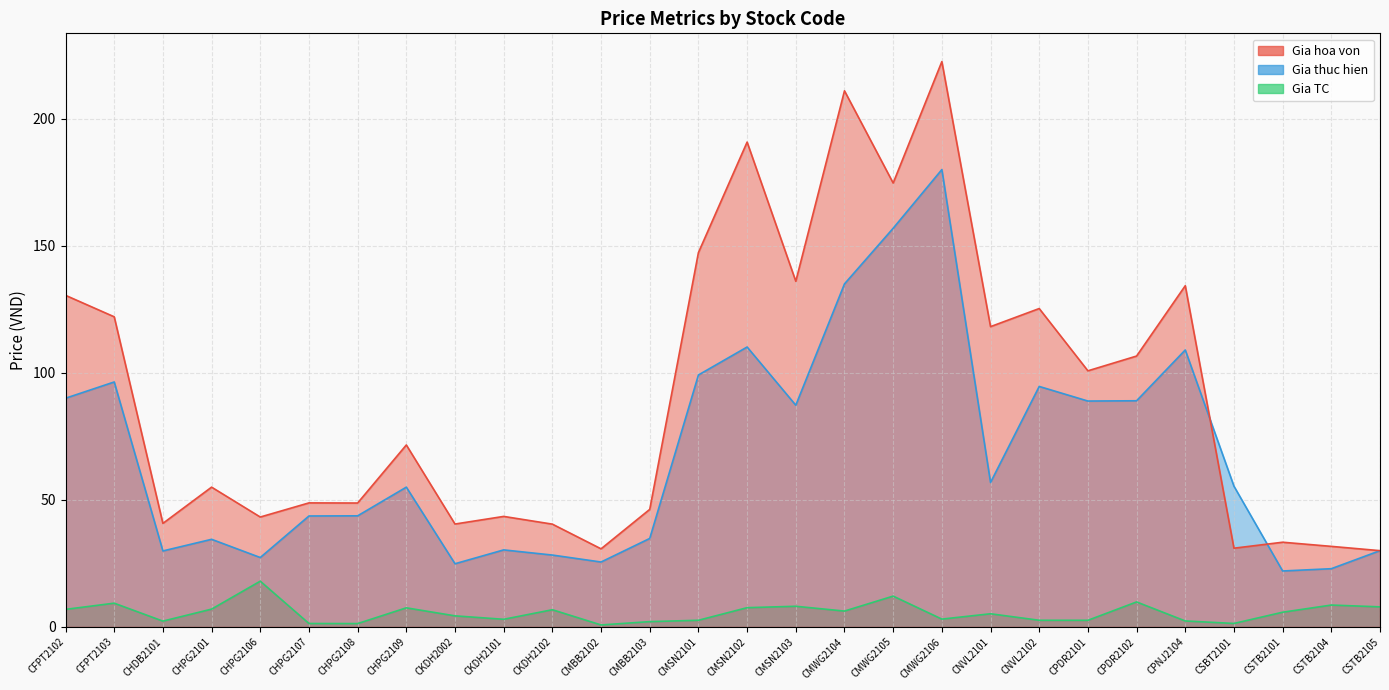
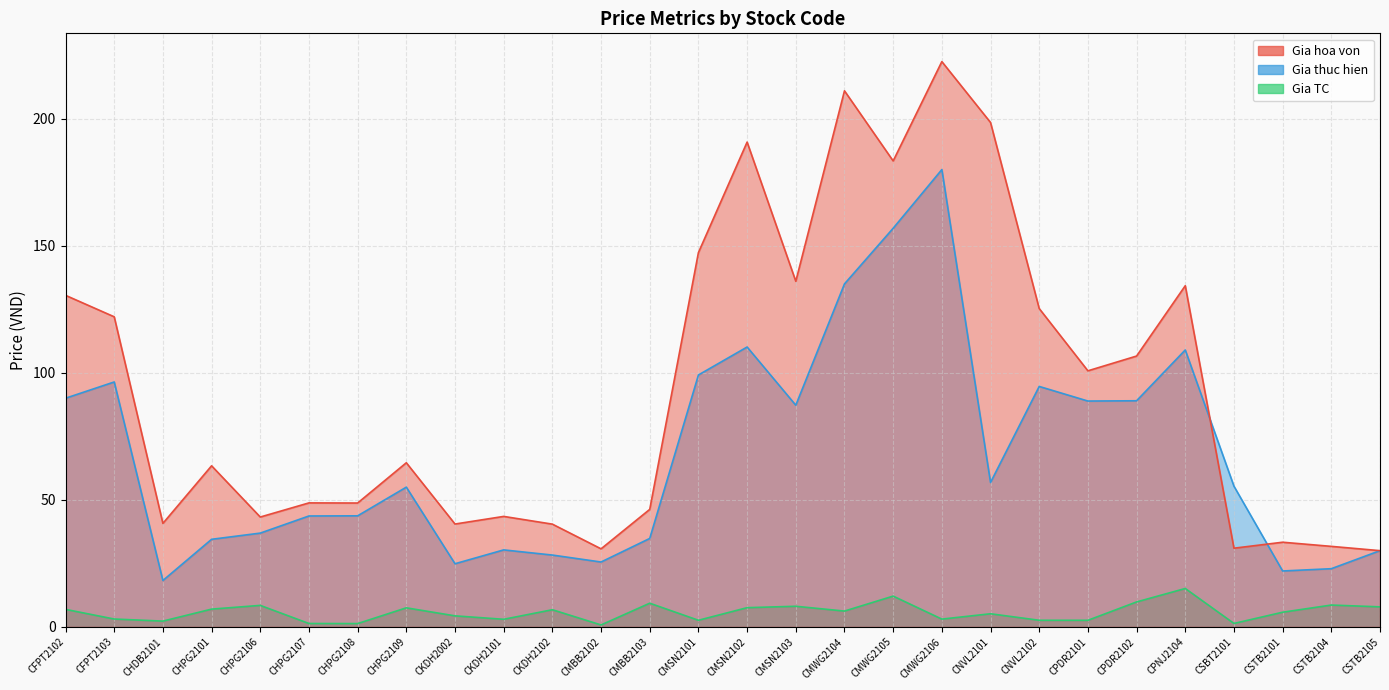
Gia TC, CFPT2103: 9 -> 3
Gia thuc hien, CHDB2101: 30 -> 18
Gia hoa von, CHPG2101: 55 -> 63
Gia TC, CHPG2106: 18 -> 8
Gia thuc hien, CHPG2106: 27 -> 37
Gia hoa von, CHPG2109: 72 -> 65
Gia TC, CMBB2103: 2 -> 9
Gia hoa von, CMWG2105: 175 -> 183
Gia hoa von, CNVL2101: 118 -> 199
Gia TC, CPNJ2104: 2 -> 15
